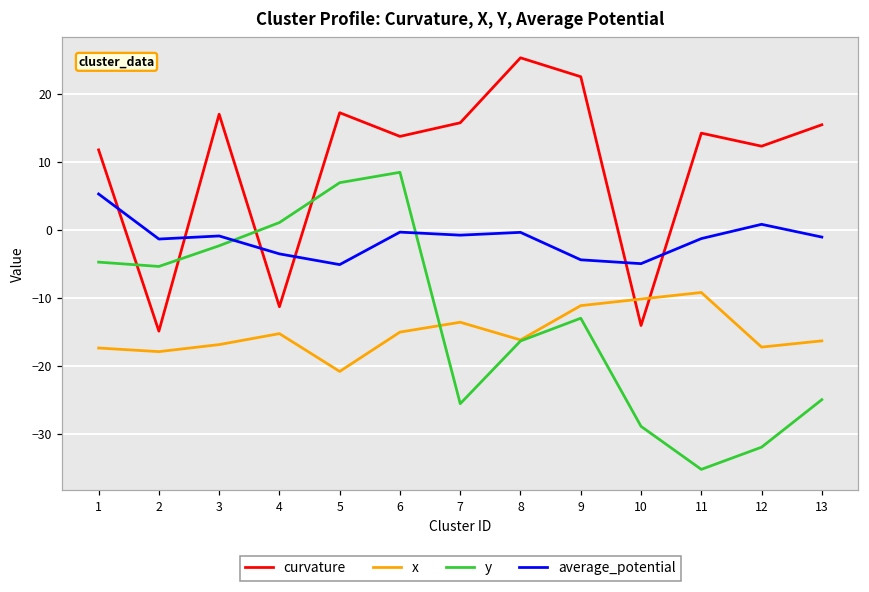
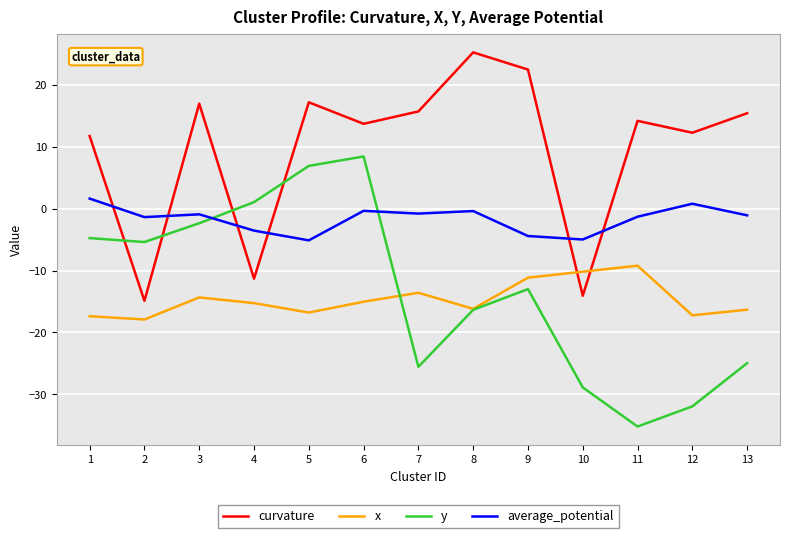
average_potential, 1: 5 -> 2
x, 3: -17 -> -14
x, 5: -21 -> -17
